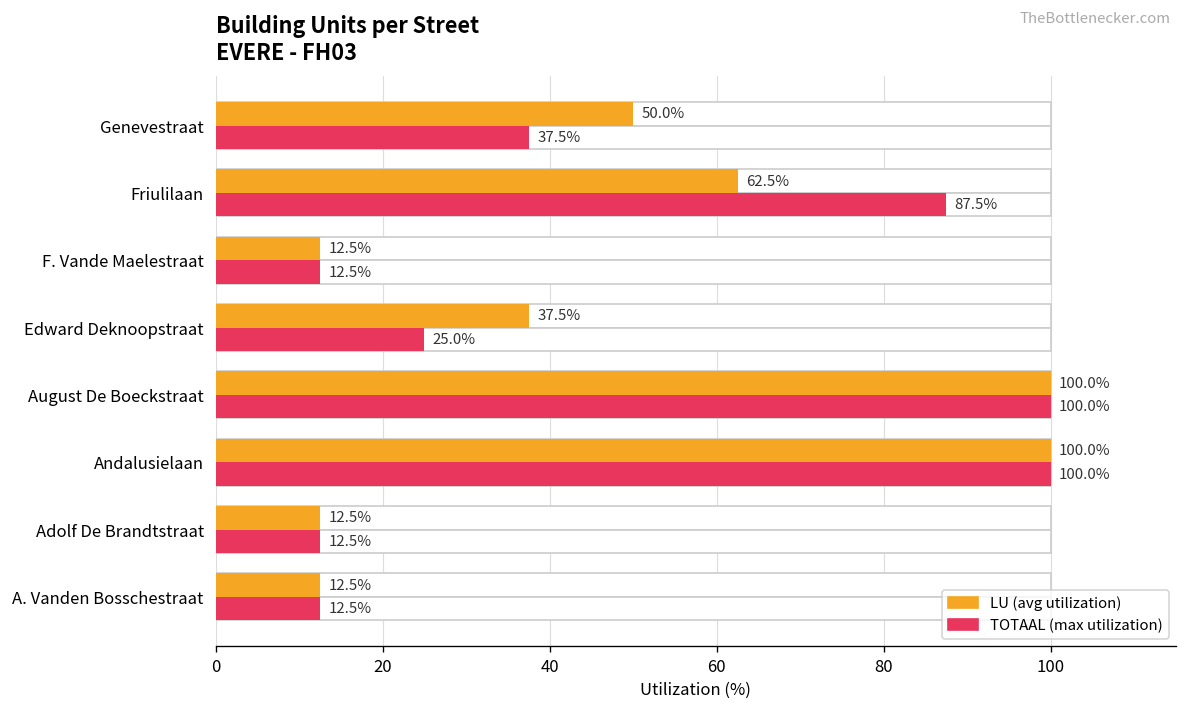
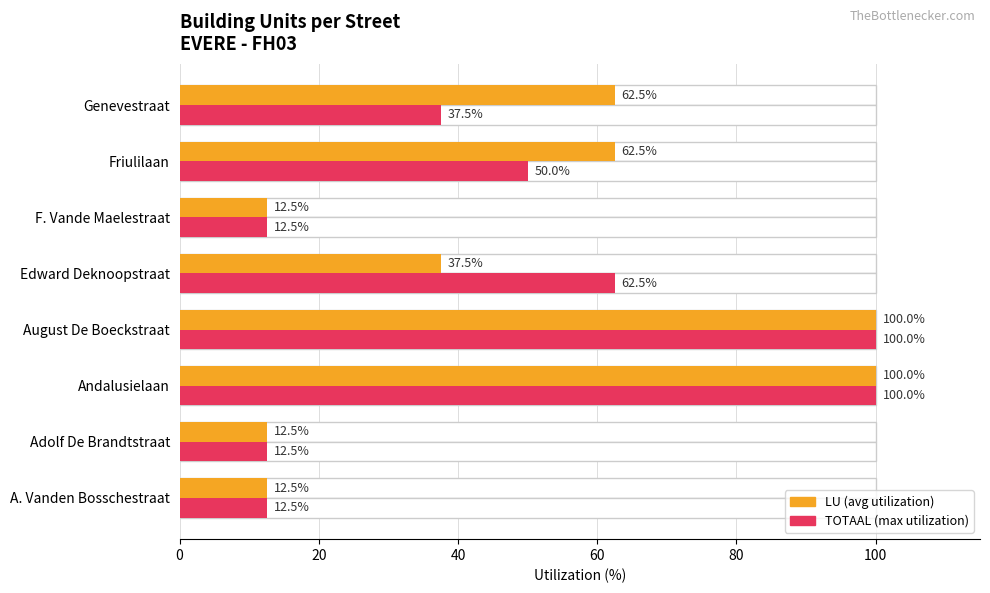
LU (avg utilization), Genevestraat: 50.0% -> 62.5%
TOTAAL (max utilization), Friulilaan: 87.5% -> 50.0%
TOTAAL (max utilization), Edward Deknoopstraat: 25.0% -> 62.5%
